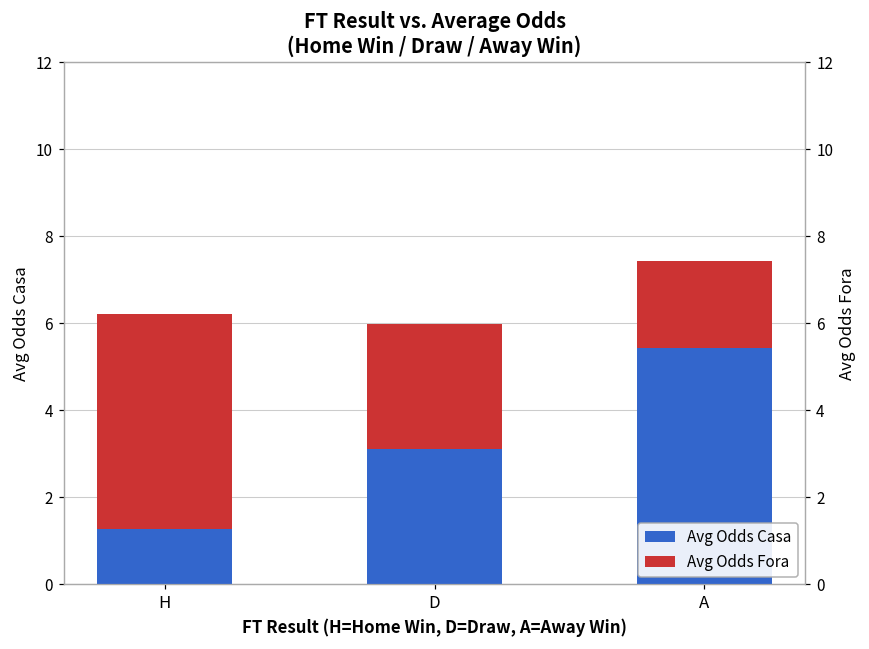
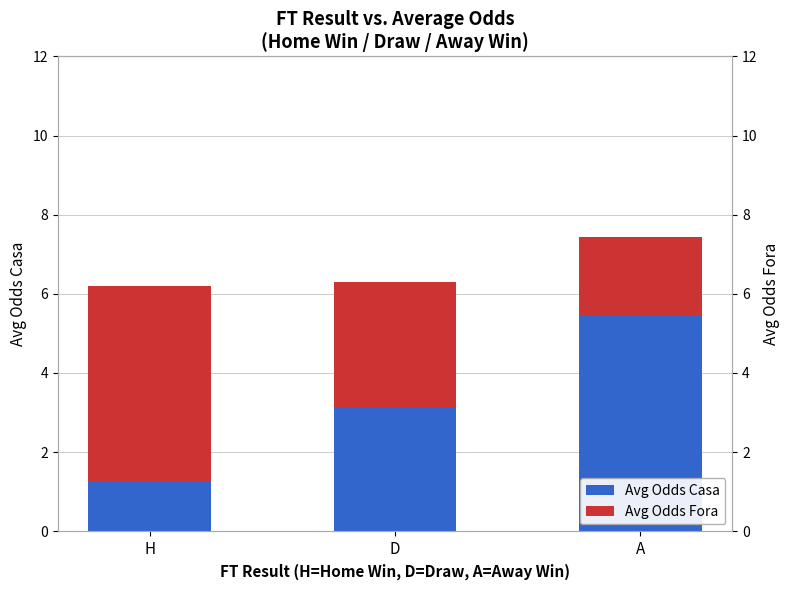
Avg Odds Fora, D: 2.9 -> 3.2
